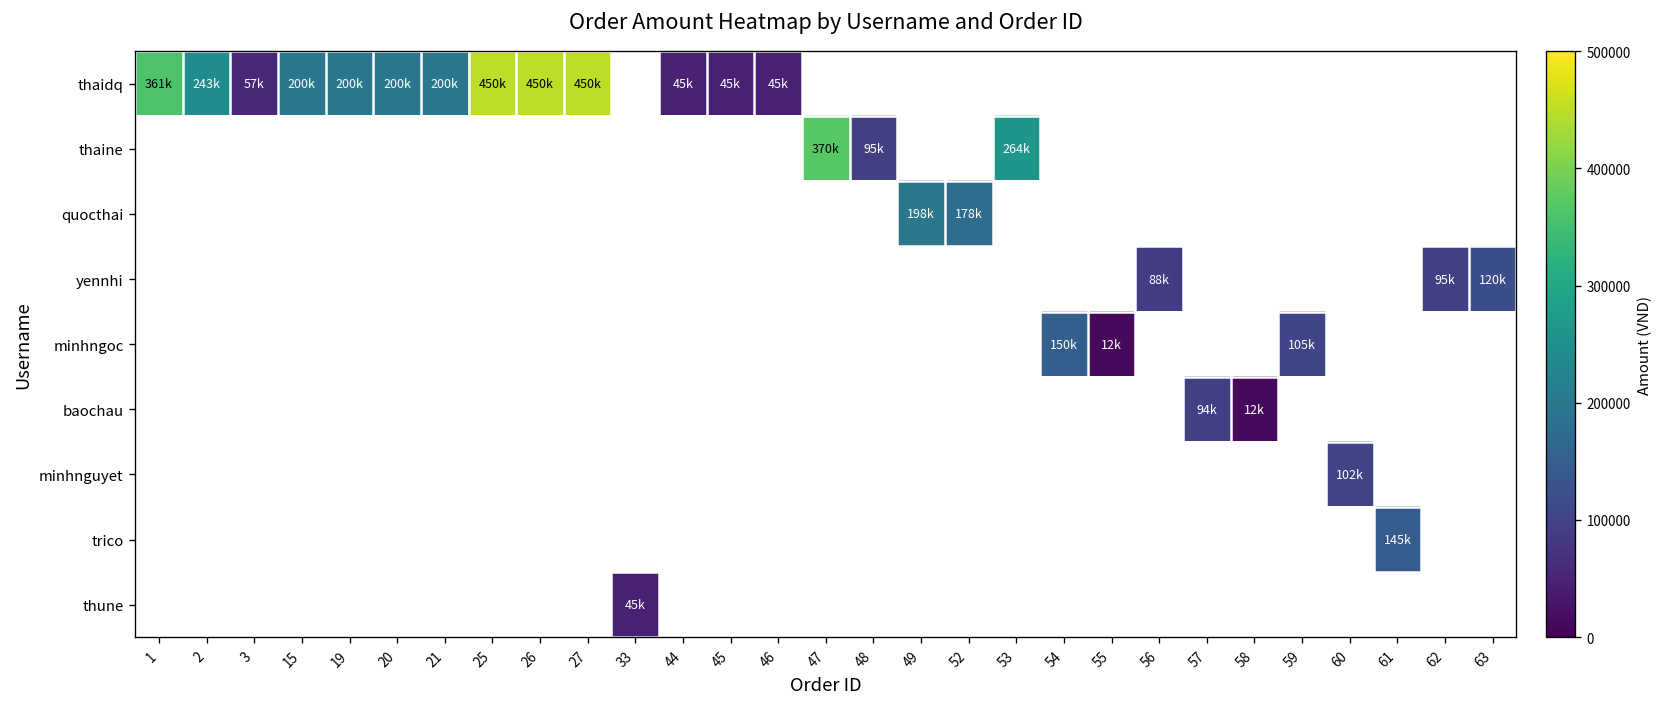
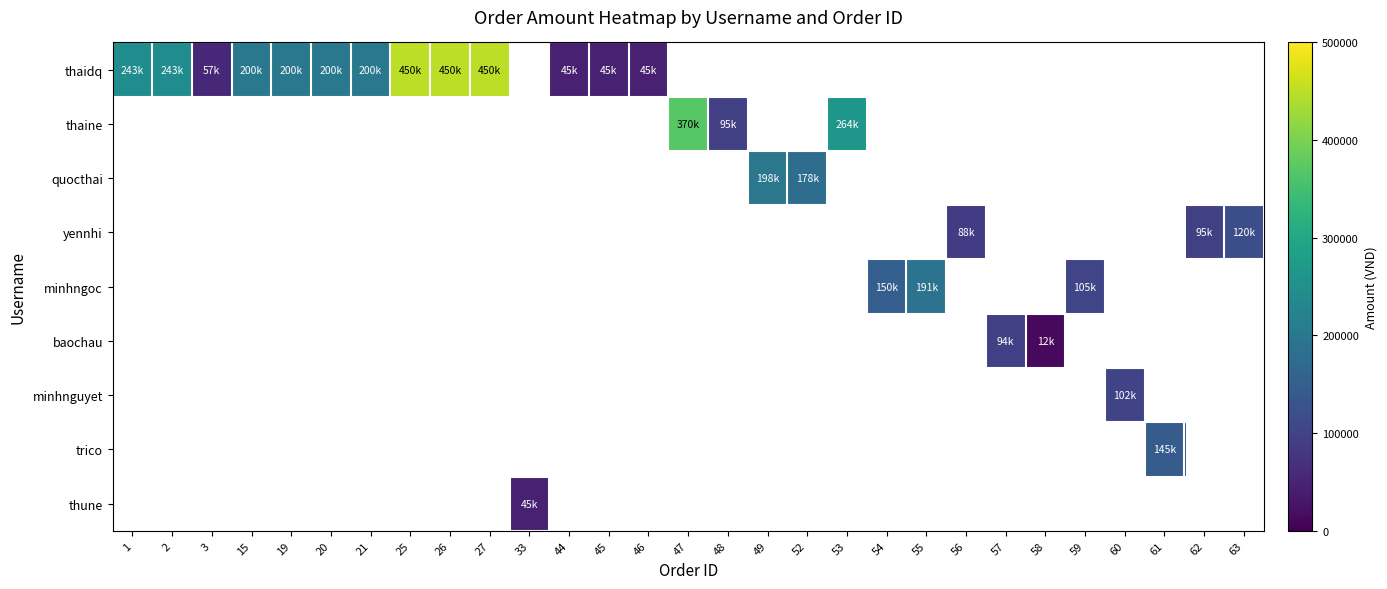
thaidq, 1: 361k -> 243k
minhngoc, 55: 12k -> 191k
